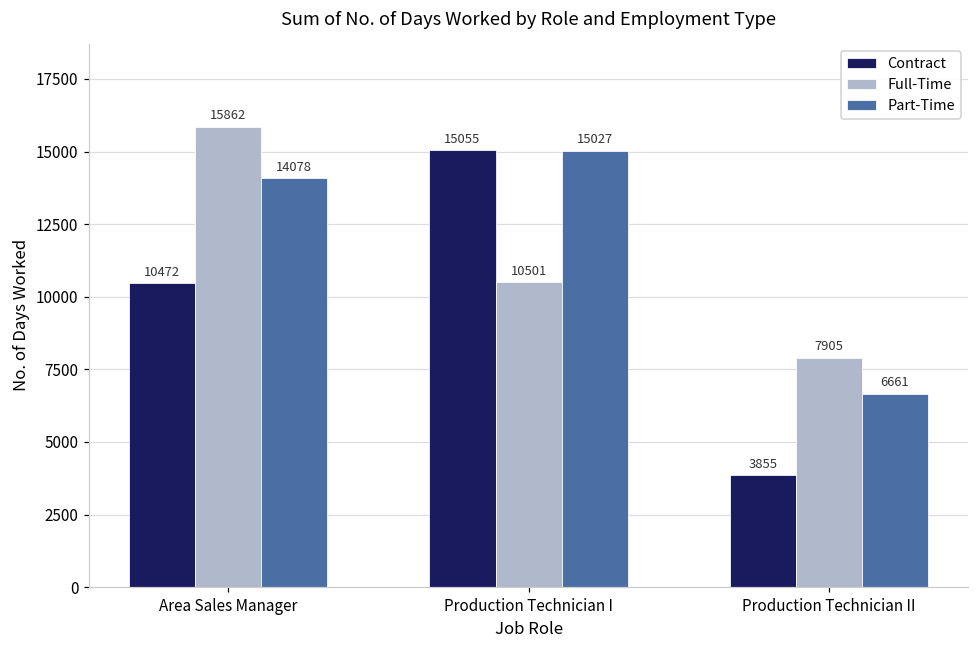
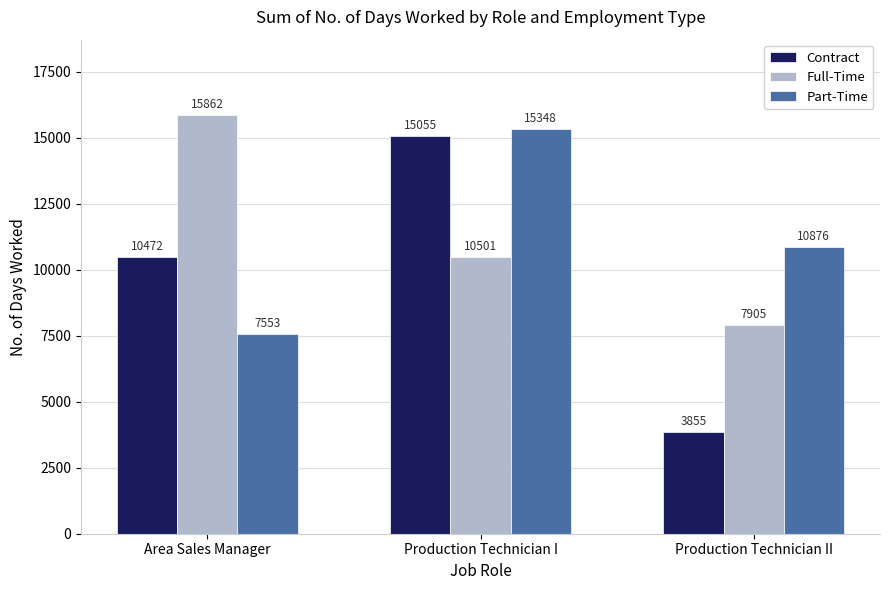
Part-Time, Area Sales Manager: 14078 -> 7553
Part-Time, Production Technician I: 15027 -> 15348
Part-Time, Production Technician II: 6661 -> 10876
